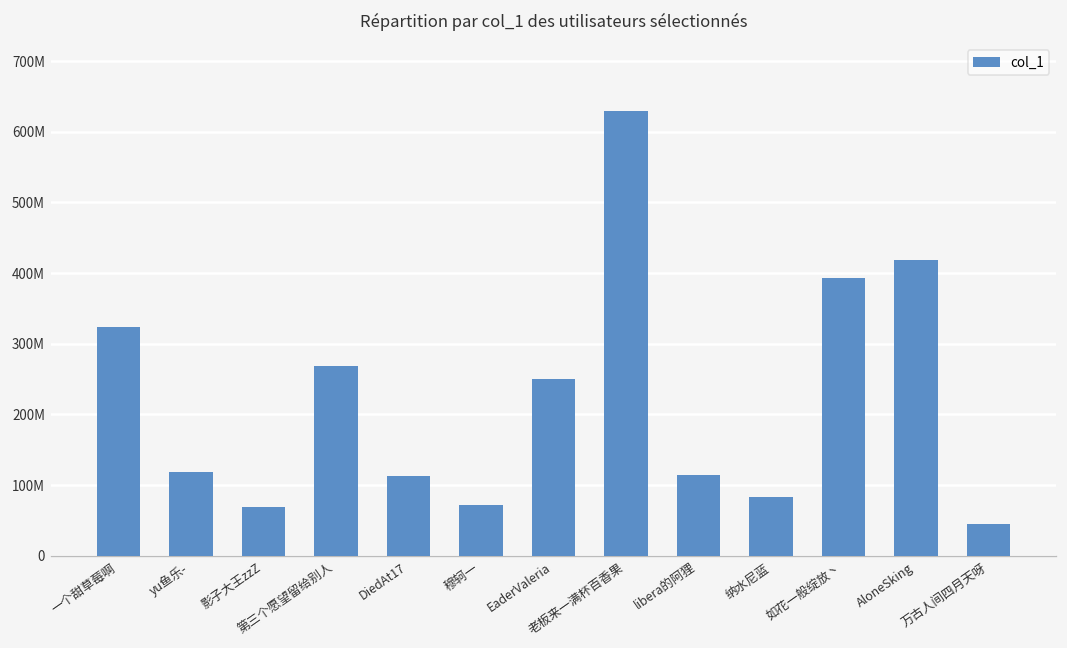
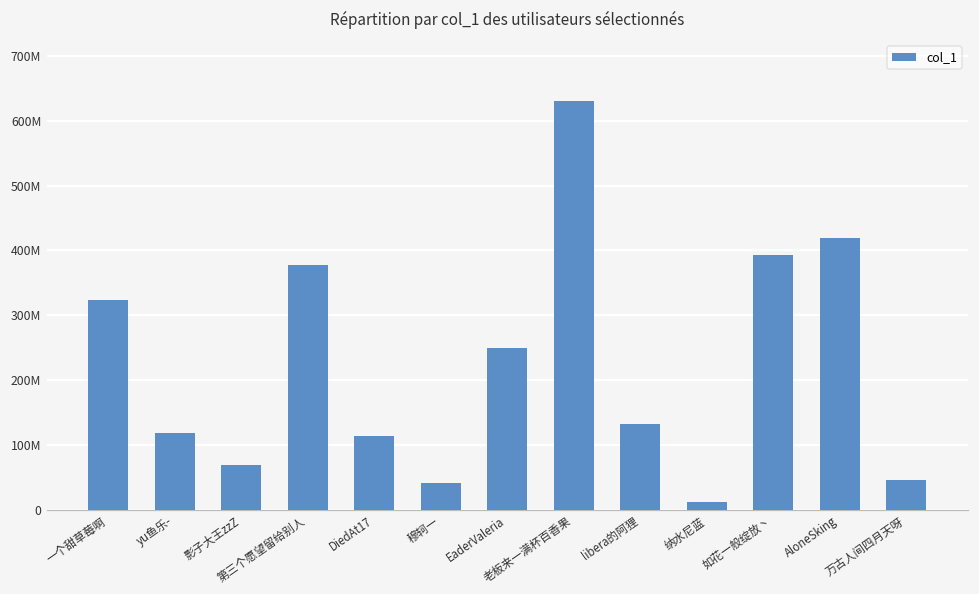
第三个愿望留给别人: 270000000 -> 380000000
穆轲一: 70000000 -> 40000000
libera的阿狸: 110000000 -> 130000000
纳水尼蓝: 80000000 -> 10000000
